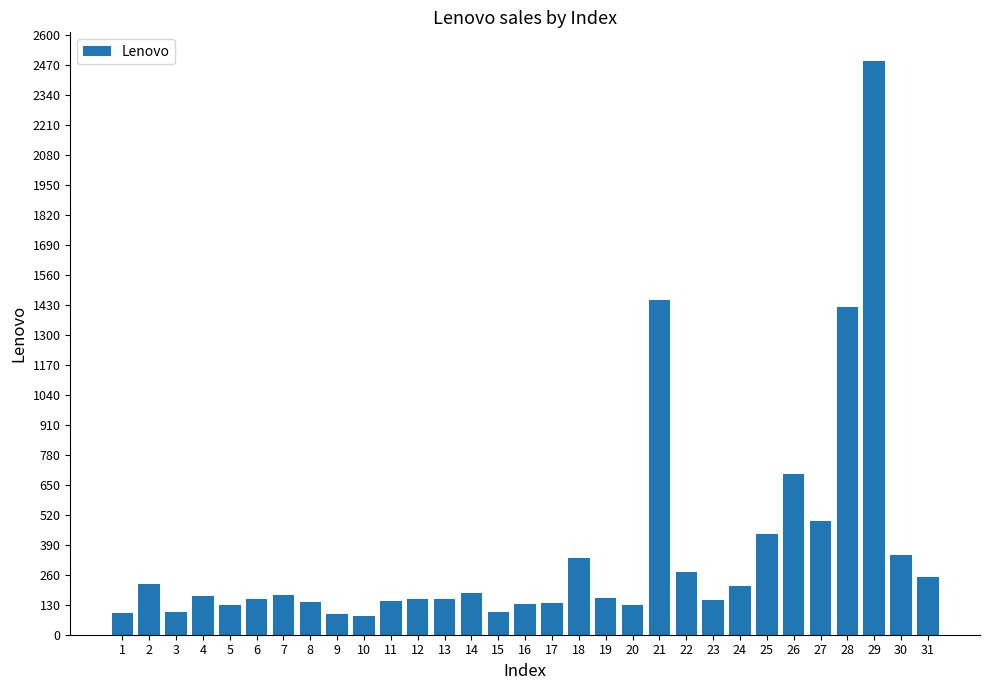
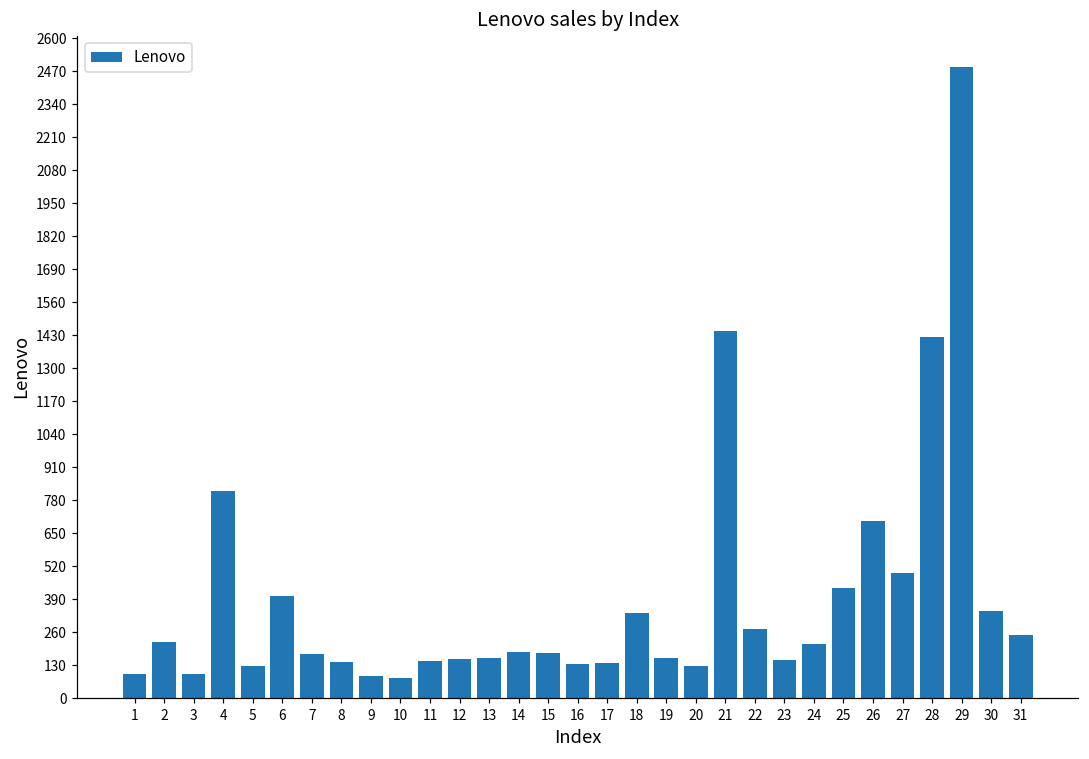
4: 170 -> 820
6: 160 -> 400
15: 100 -> 180
